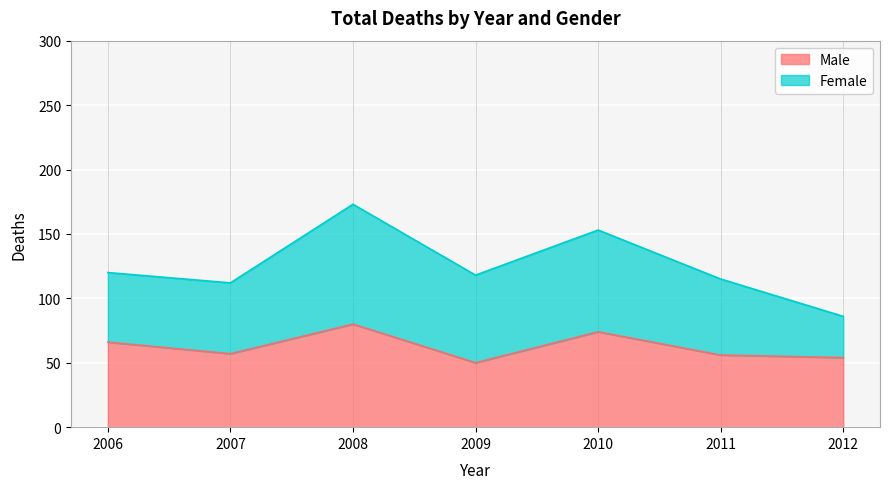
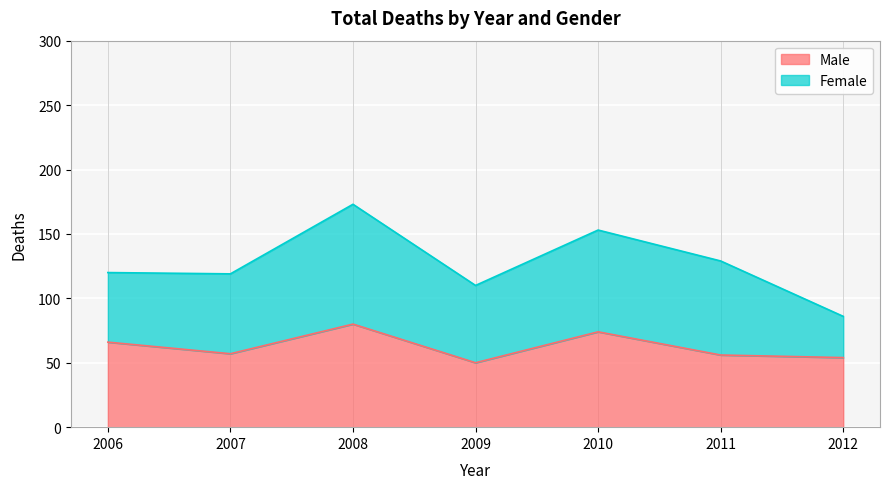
Female, 2007: 55 -> 62
Female, 2009: 68 -> 60
Female, 2011: 59 -> 73
